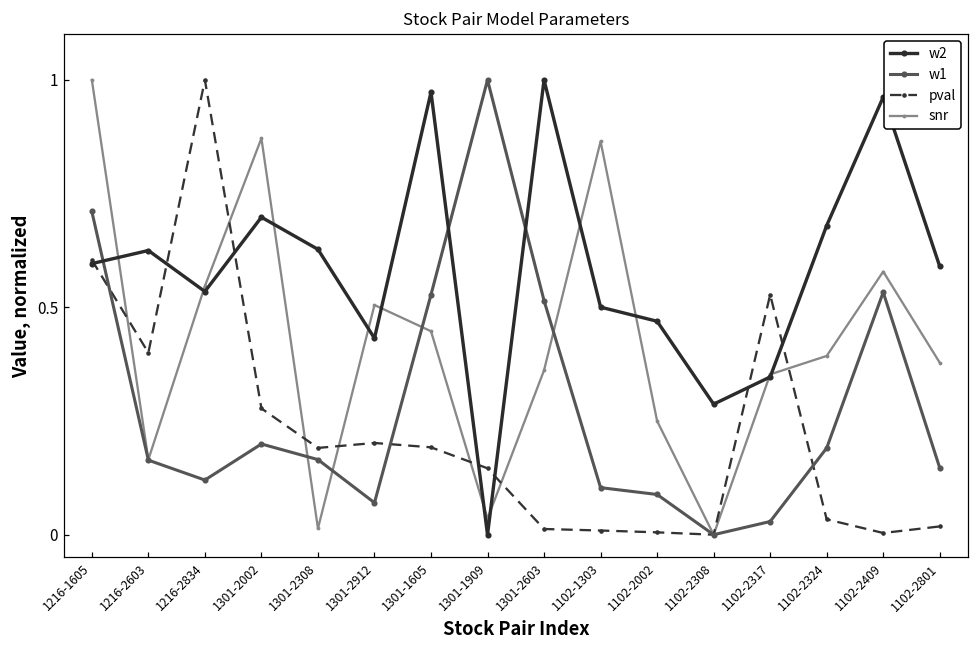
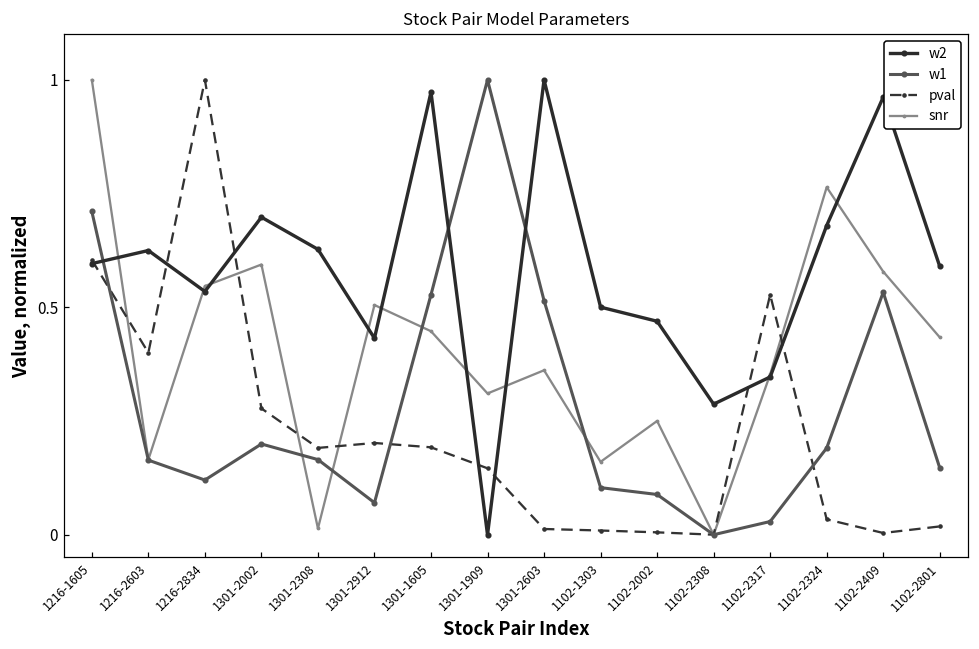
snr, 1301-2002: 0.87 -> 0.59
snr, 1301-1909: 0.04 -> 0.31
snr, 1102-1303: 0.86 -> 0.16
snr, 1102-2324: 0.39 -> 0.76
snr, 1102-2801: 0.38 -> 0.43
